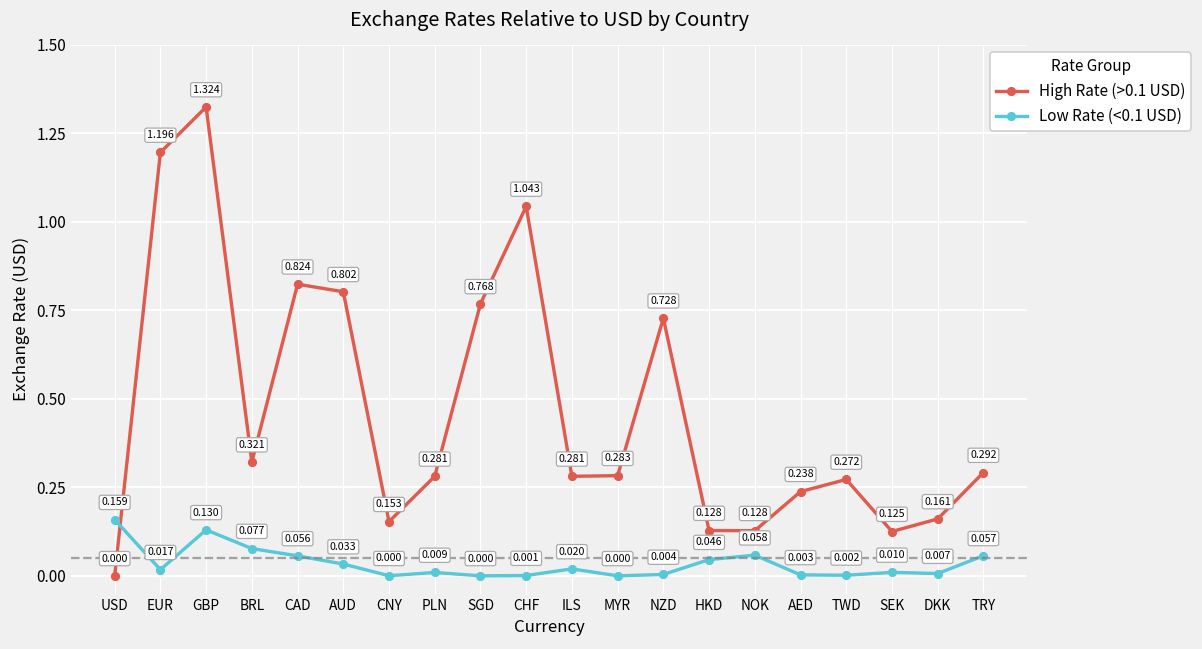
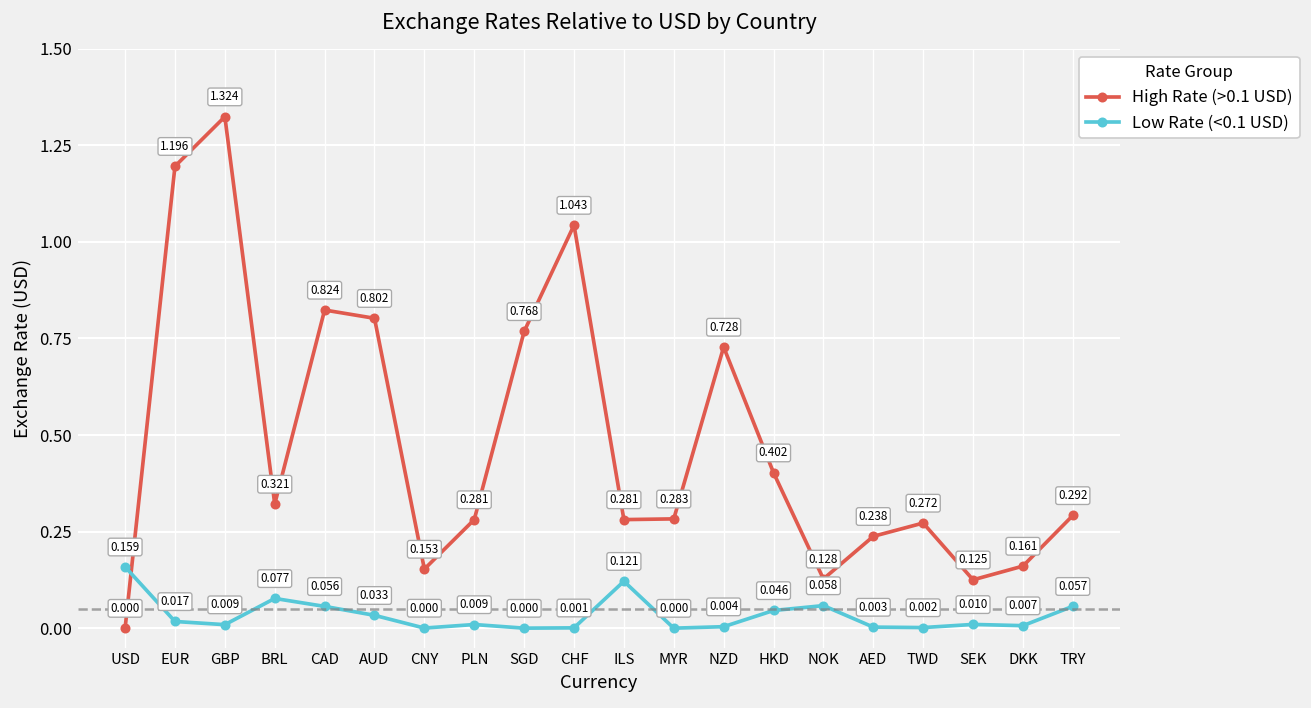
Low Rate (<0.1 USD), GBP: 0.130 -> 0.009
Low Rate (<0.1 USD), ILS: 0.020 -> 0.121
High Rate (>0.1 USD), HKD: 0.128 -> 0.402
